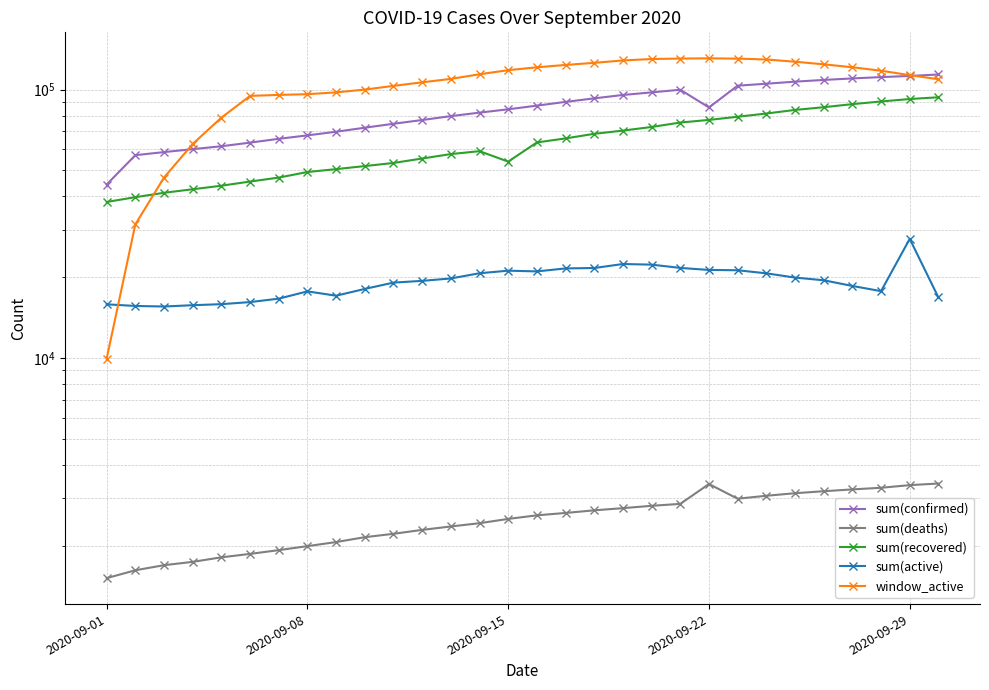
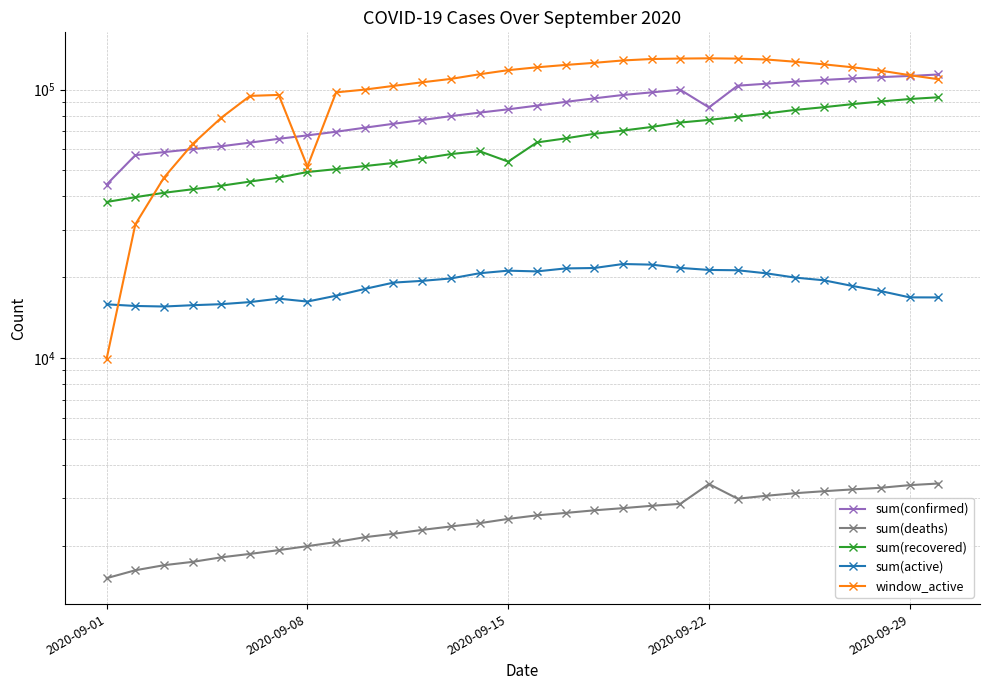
sum(active), 2020-09-08: 18000 -> 16000
window_active, 2020-09-08: 96000 -> 52000
sum(active), 2020-09-29: 28000 -> 17000
